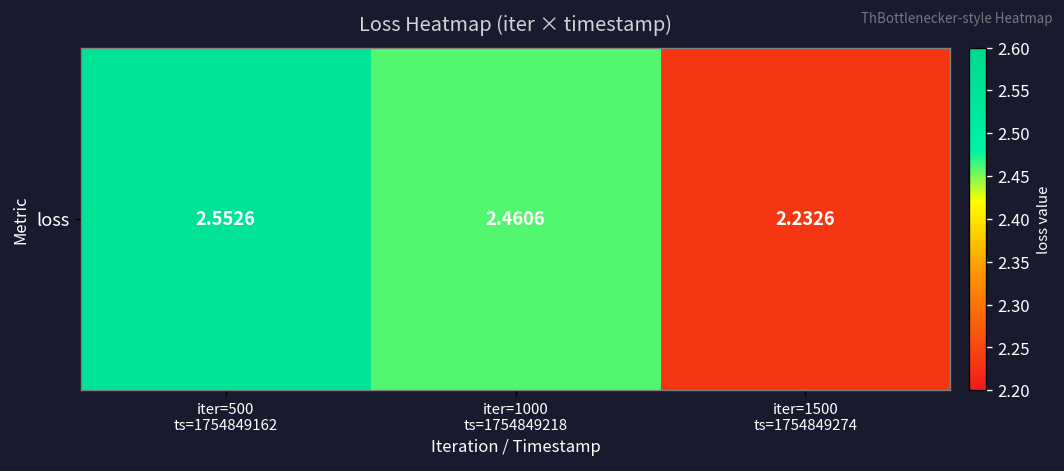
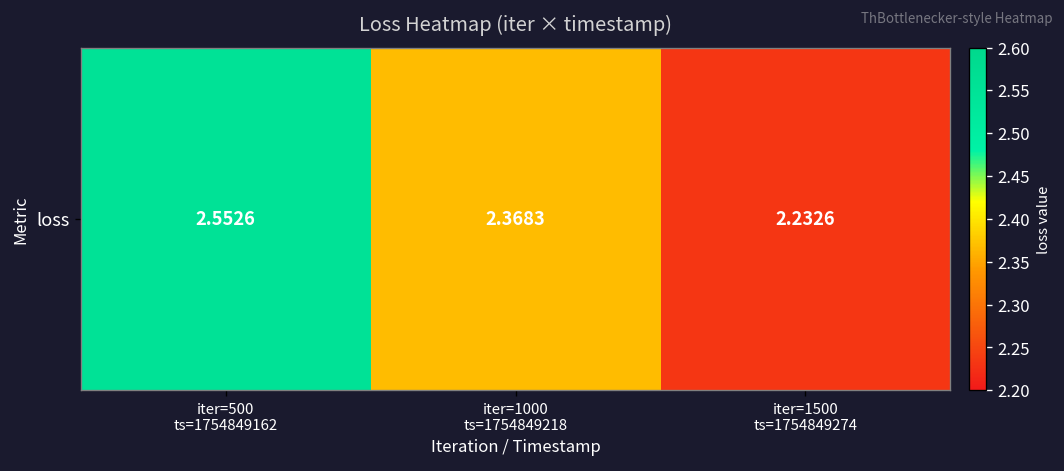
loss, iter=1000 ts=1754849218: 2.4606 -> 2.3683
